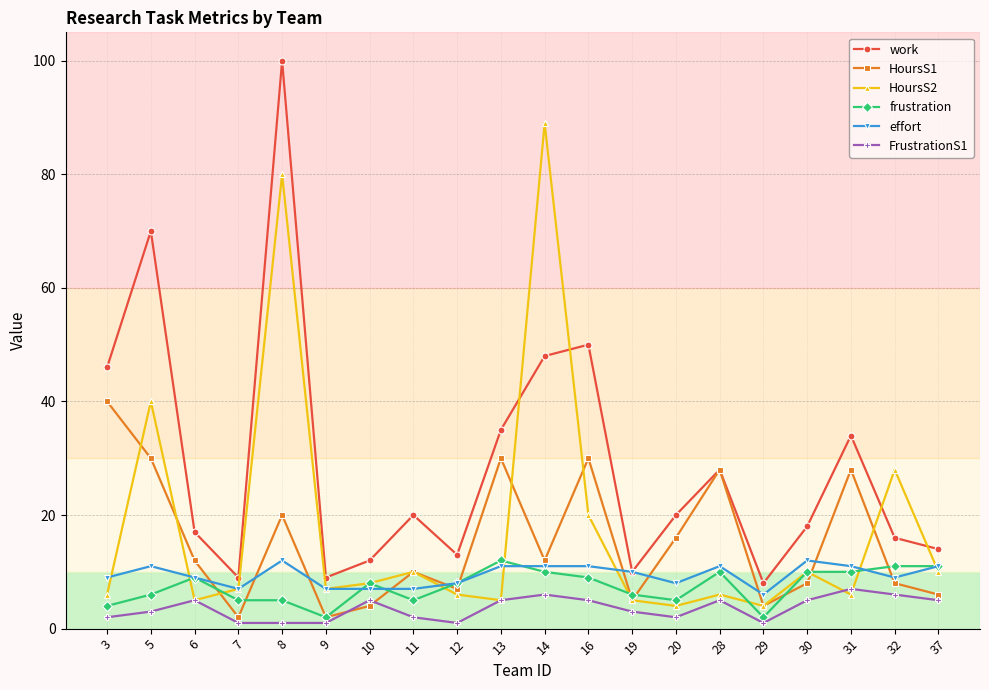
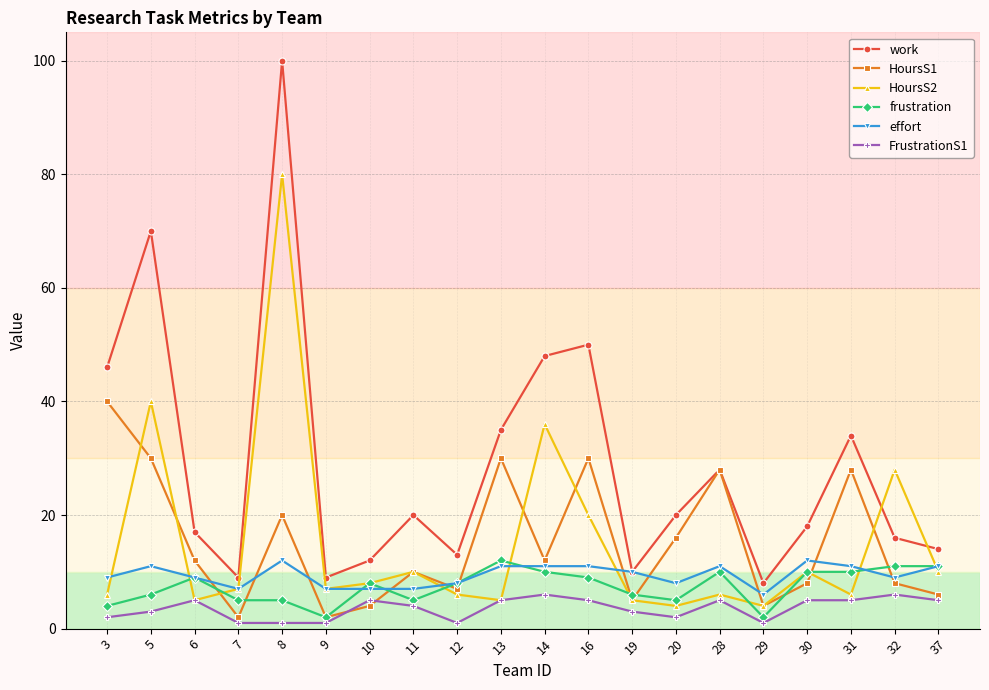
FrustrationS1, 11: 2 -> 4
HoursS2, 14: 89 -> 36
FrustrationS1, 31: 7 -> 5
